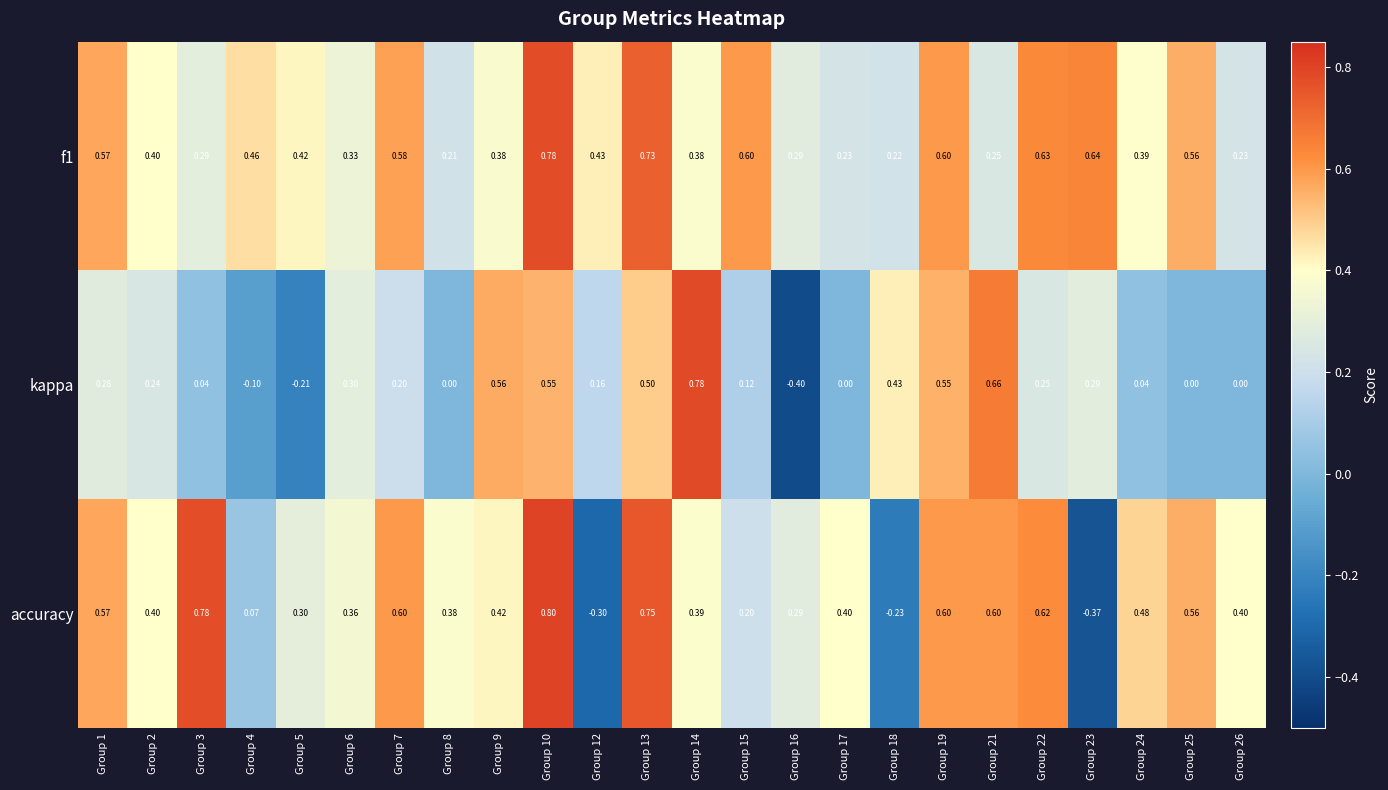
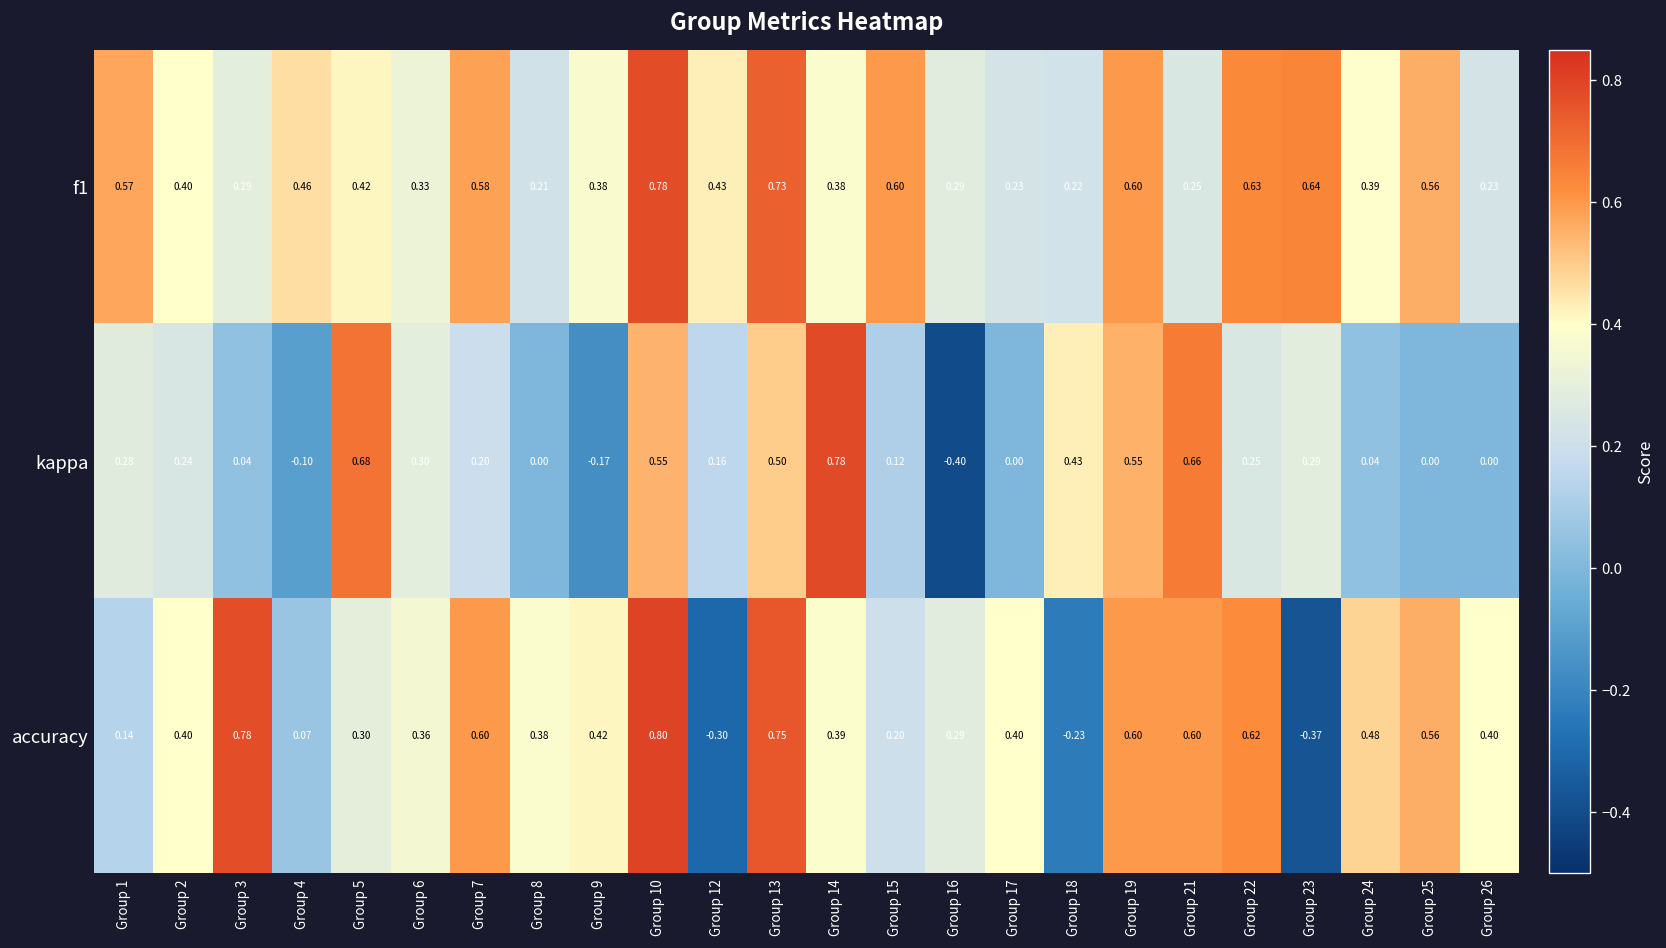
kappa, Group 5: -0.21 -> 0.68
kappa, Group 9: 0.56 -> -0.17
accuracy, Group 1: 0.57 -> 0.14
